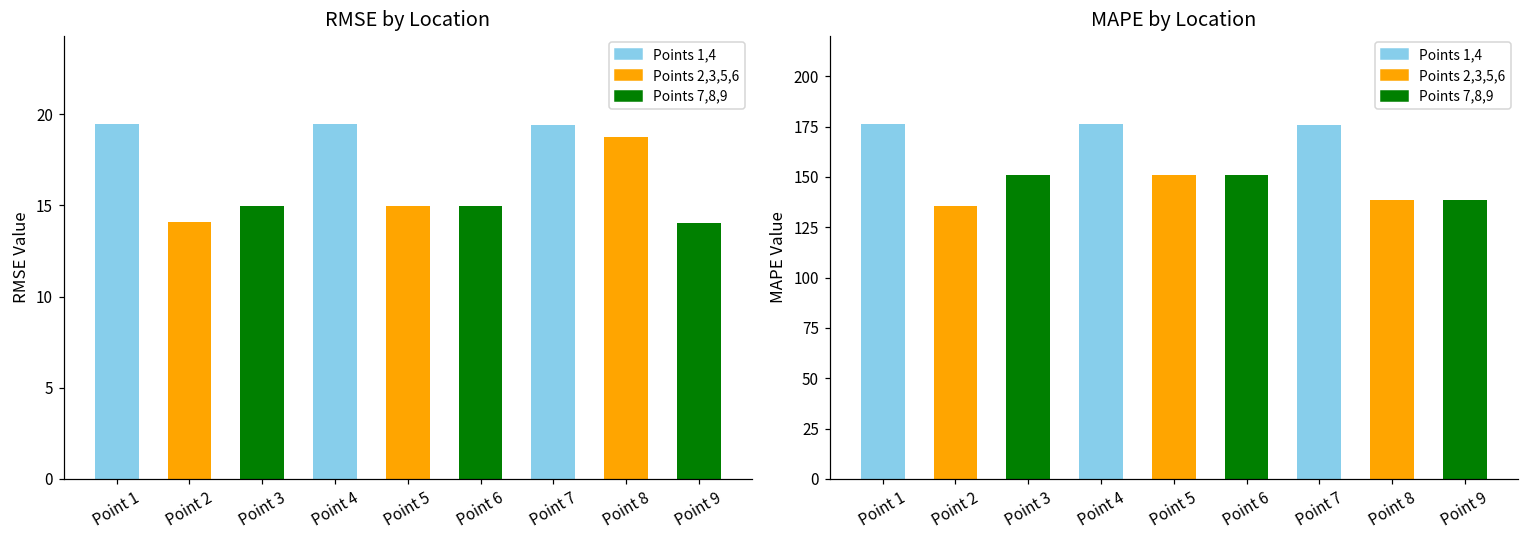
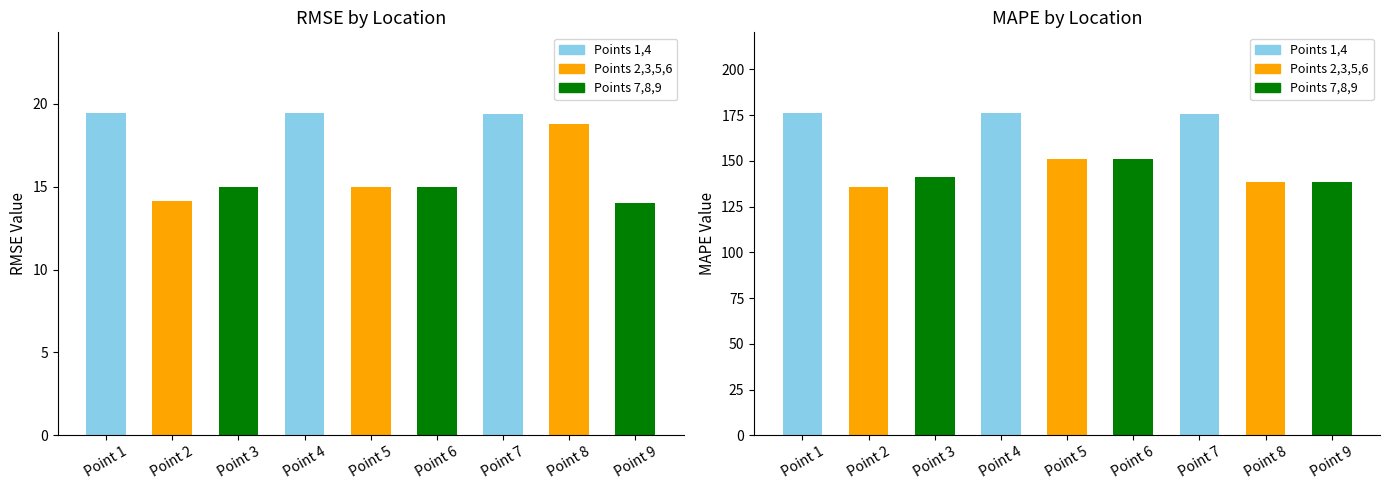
MAPE by Location, Point 3: 151 -> 141
